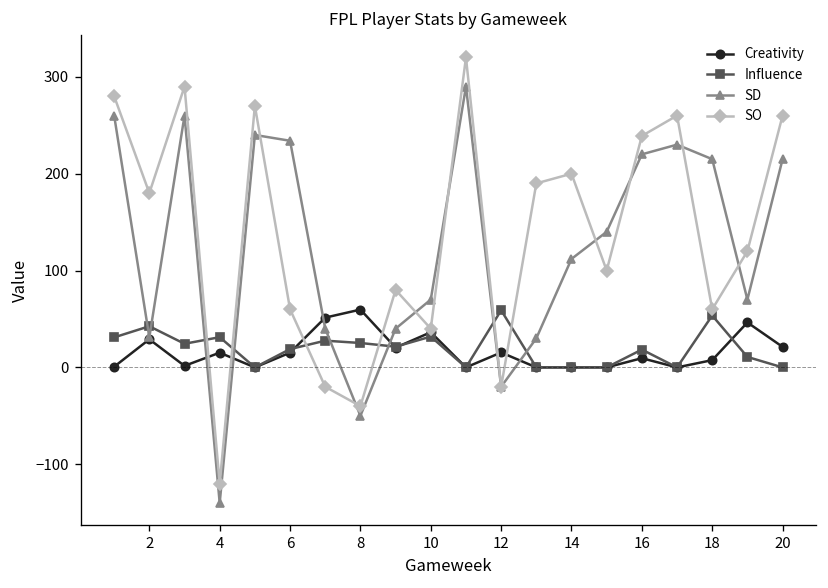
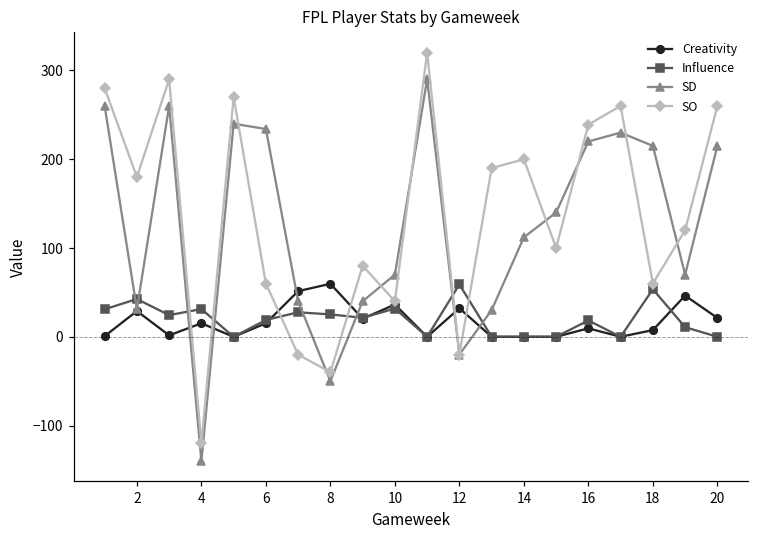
Creativity, 12: 20 -> 30
